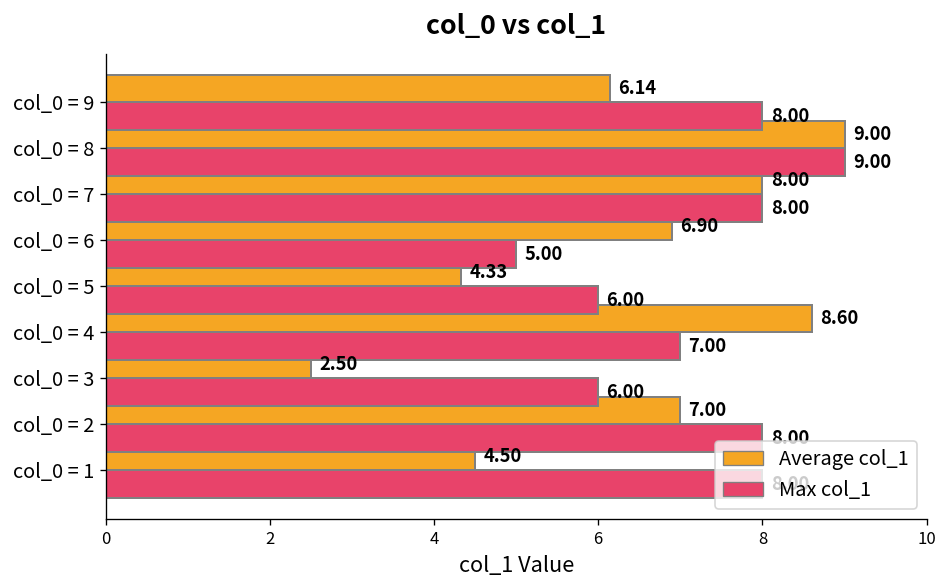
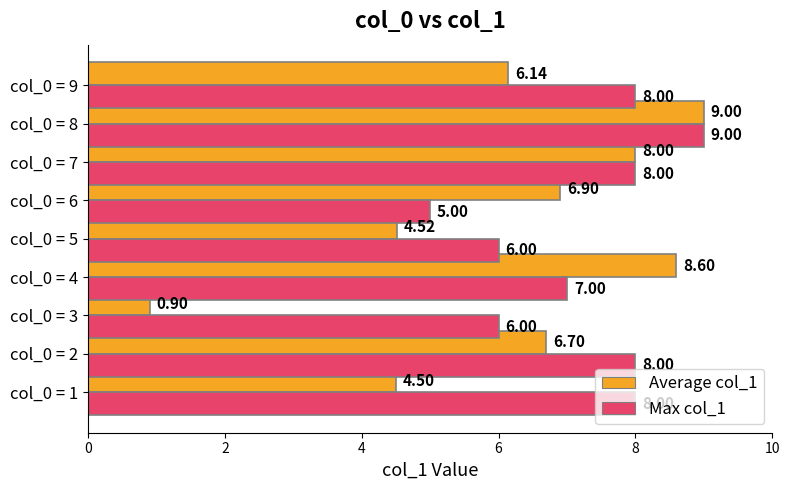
Average col_1, col_0 = 5: 4.33 -> 4.52
Average col_1, col_0 = 3: 2.50 -> 0.90
Average col_1, col_0 = 2: 7.00 -> 6.70
